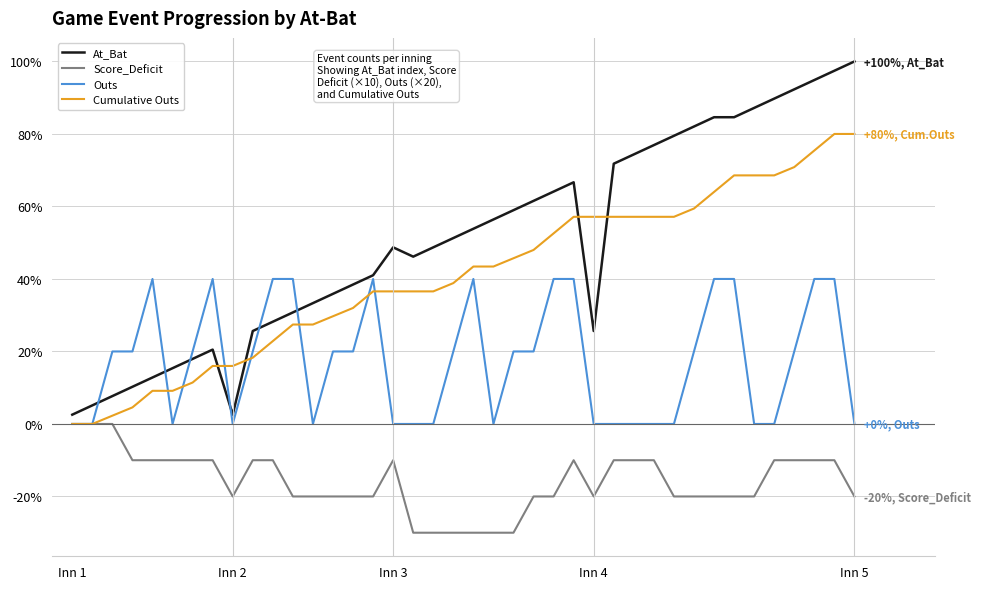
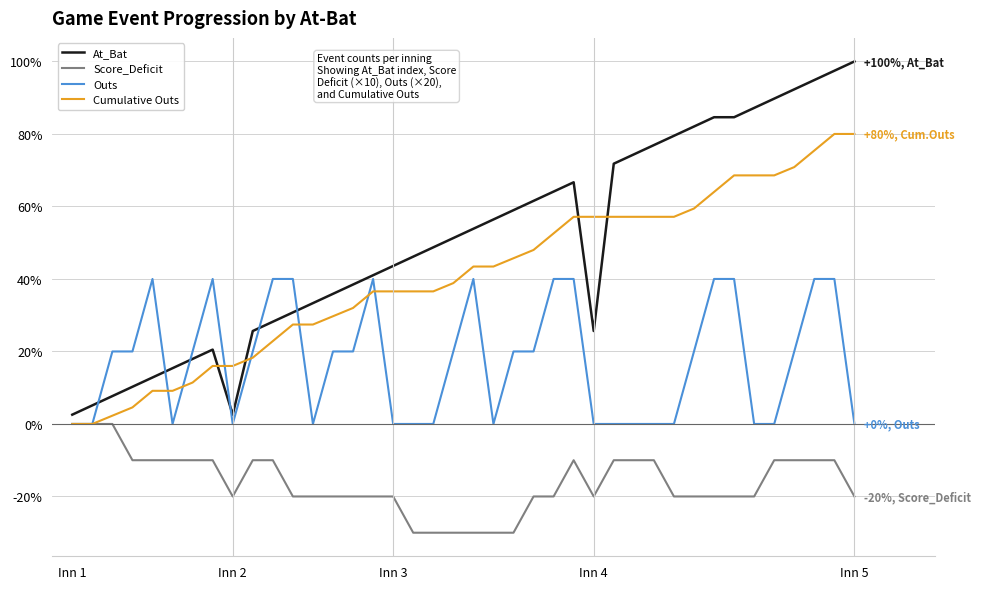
At_Bat, Inn 3: 49% -> 44%
Score_Deficit, Inn 3: -10% -> -20%
